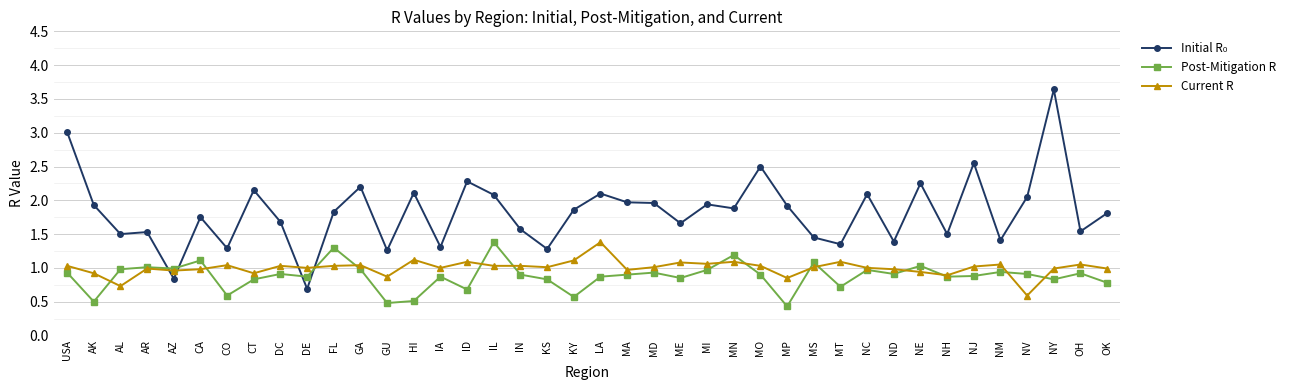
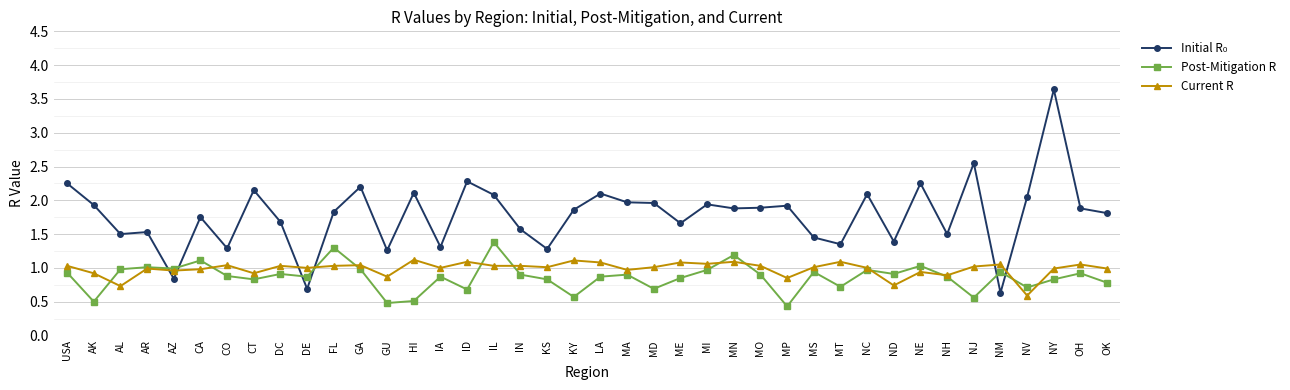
Initial R₀, USA: 3.0 -> 2.3
Post-Mitigation R, CO: 0.6 -> 0.9
Current R, LA: 1.4 -> 1.1
Post-Mitigation R, MD: 0.9 -> 0.7
Initial R₀, MO: 2.5 -> 1.9
Post-Mitigation R, MS: 1.1 -> 0.9
Current R, ND: 1.0 -> 0.7
Post-Mitigation R, NJ: 0.9 -> 0.6
Initial R₀, NM: 1.4 -> 0.6
Post-Mitigation R, NV: 0.9 -> 0.7
Initial R₀, OH: 1.5 -> 1.9
